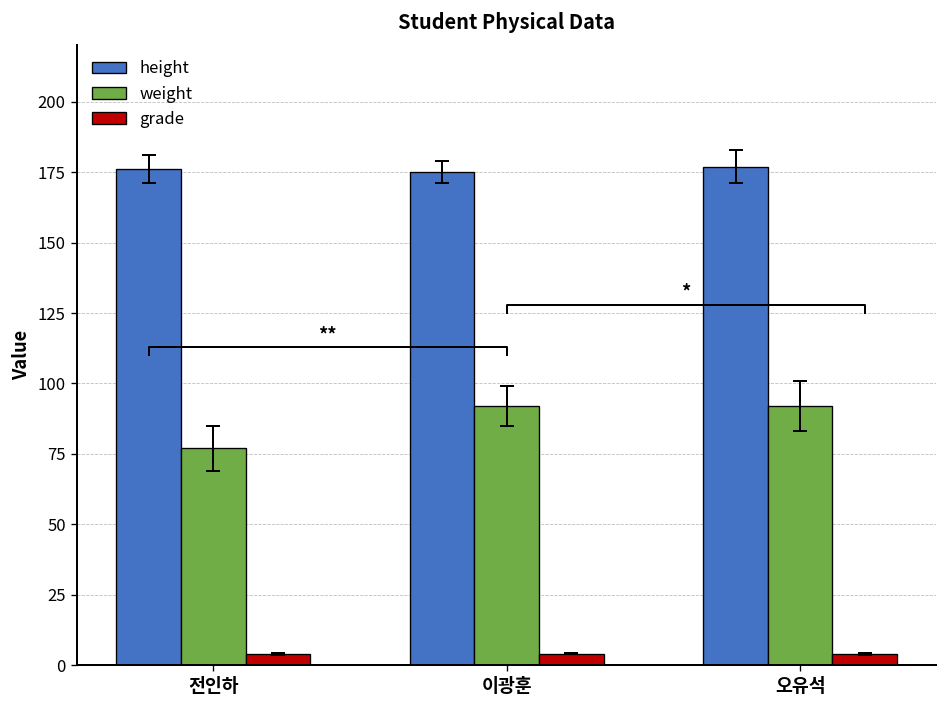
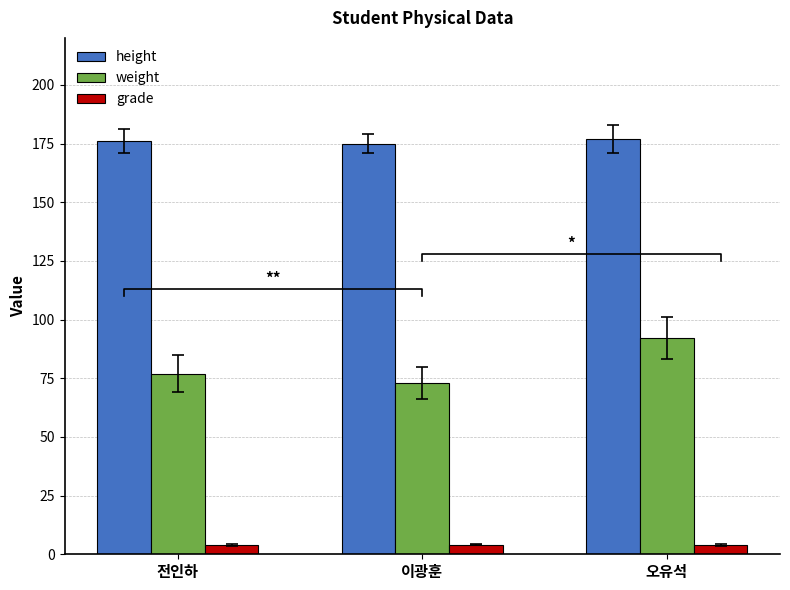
weight, 이광훈: 92 -> 73
